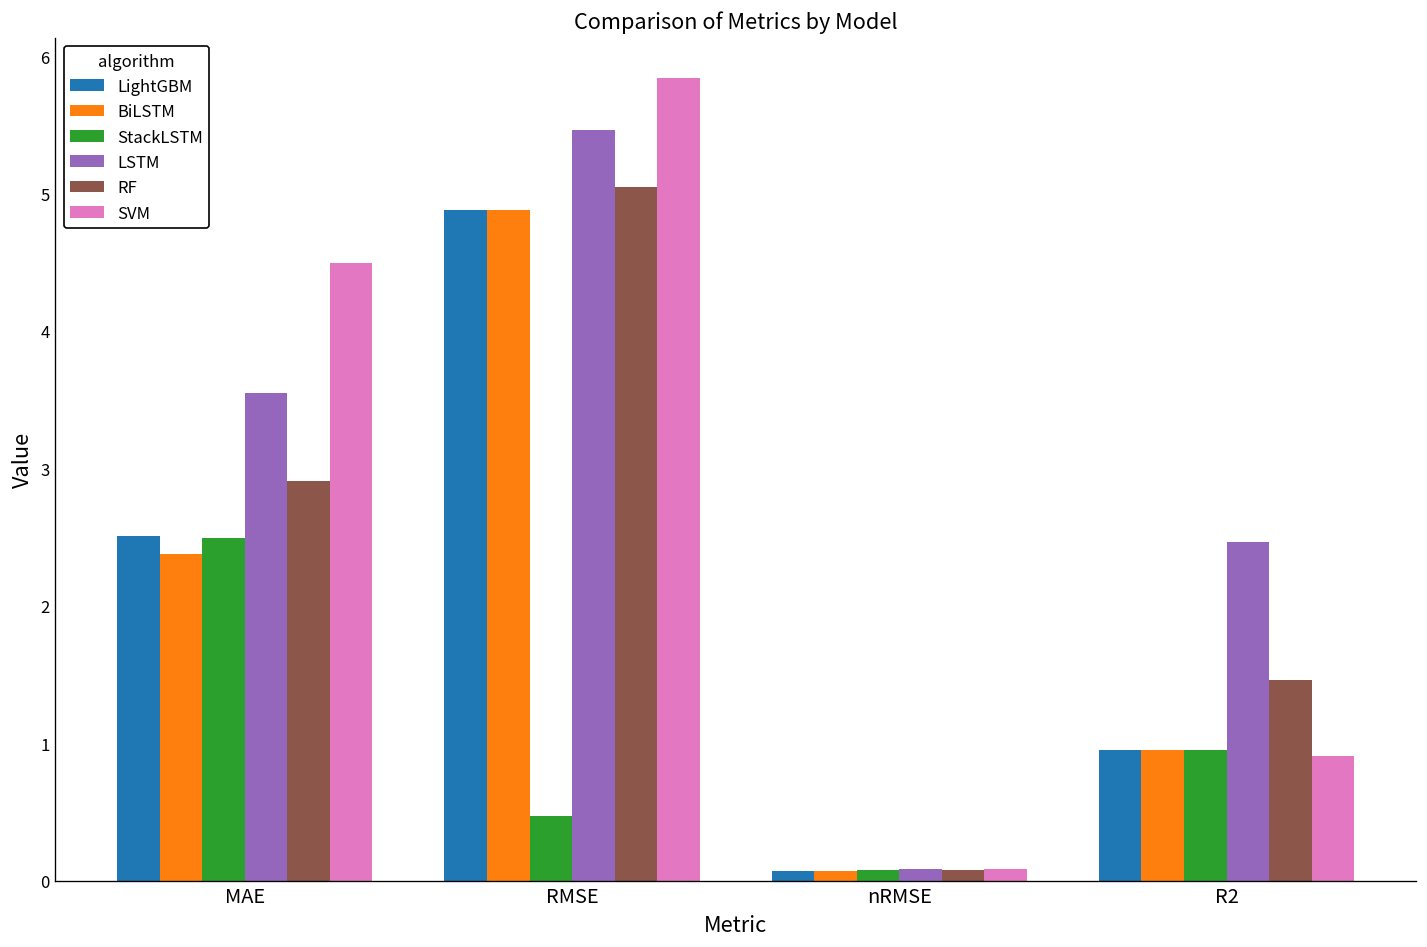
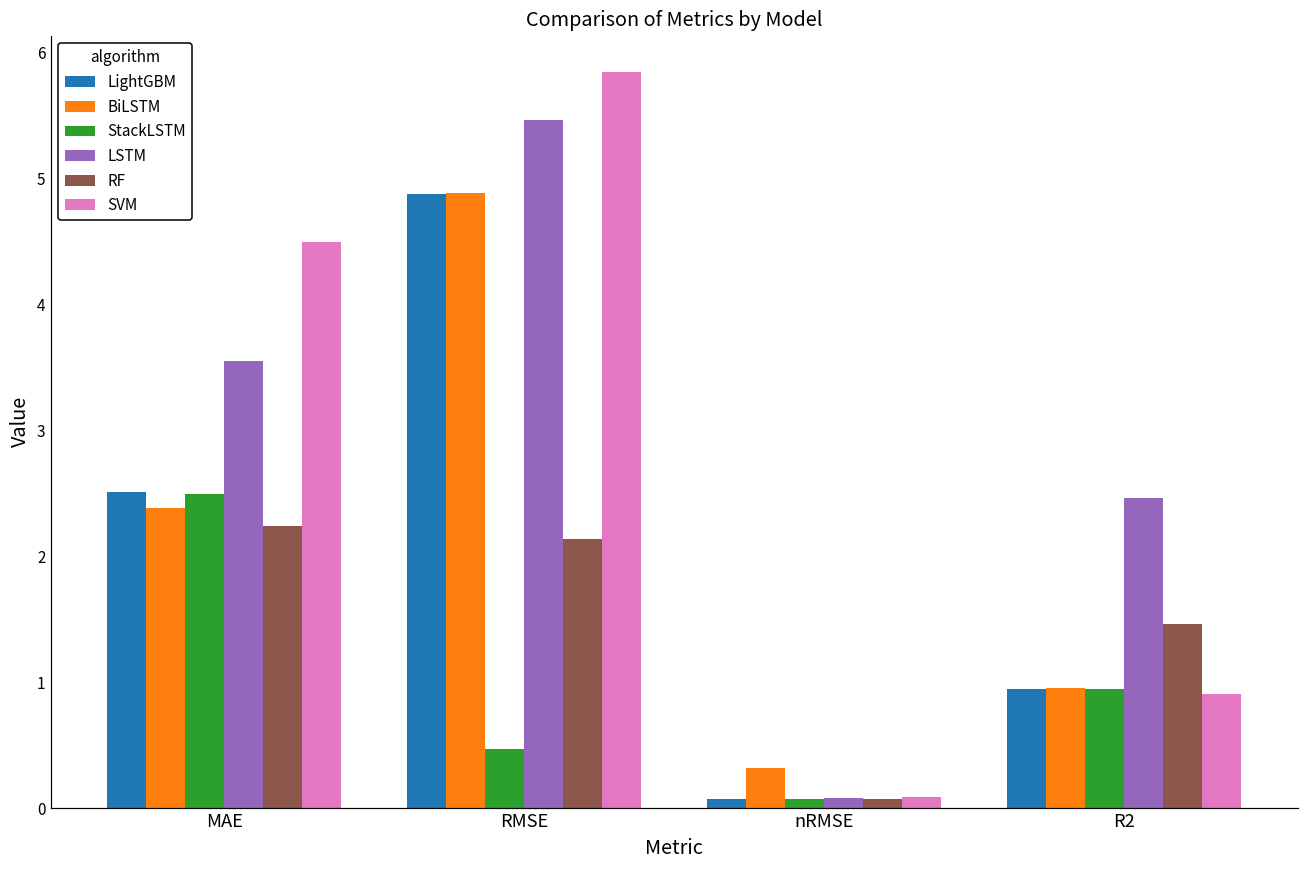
RF, MAE: 2.91 -> 2.24
RF, RMSE: 5.05 -> 2.13
BiLSTM, nRMSE: 0.07 -> 0.32
